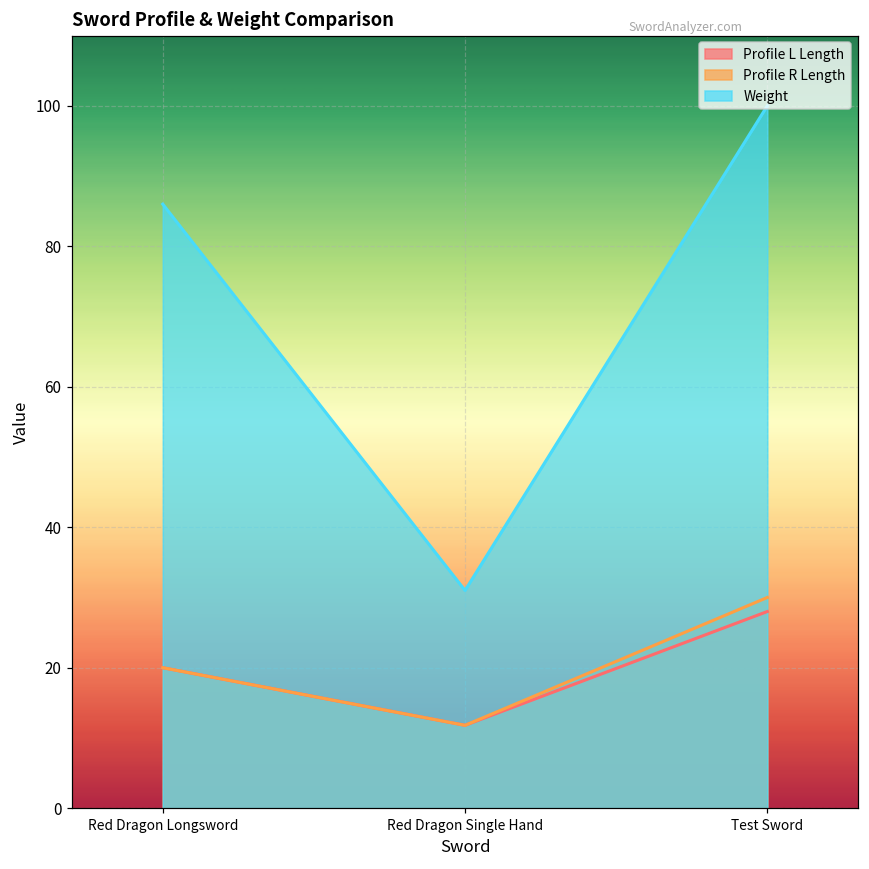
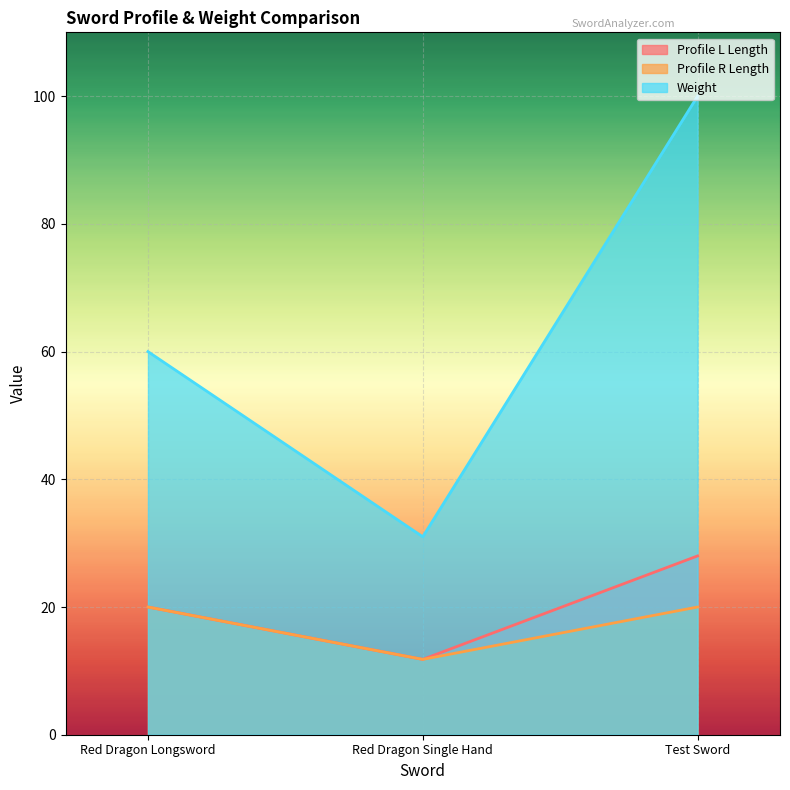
Weight, Red Dragon Longsword: 86 -> 60
Profile R Length, Test Sword: 30 -> 20
